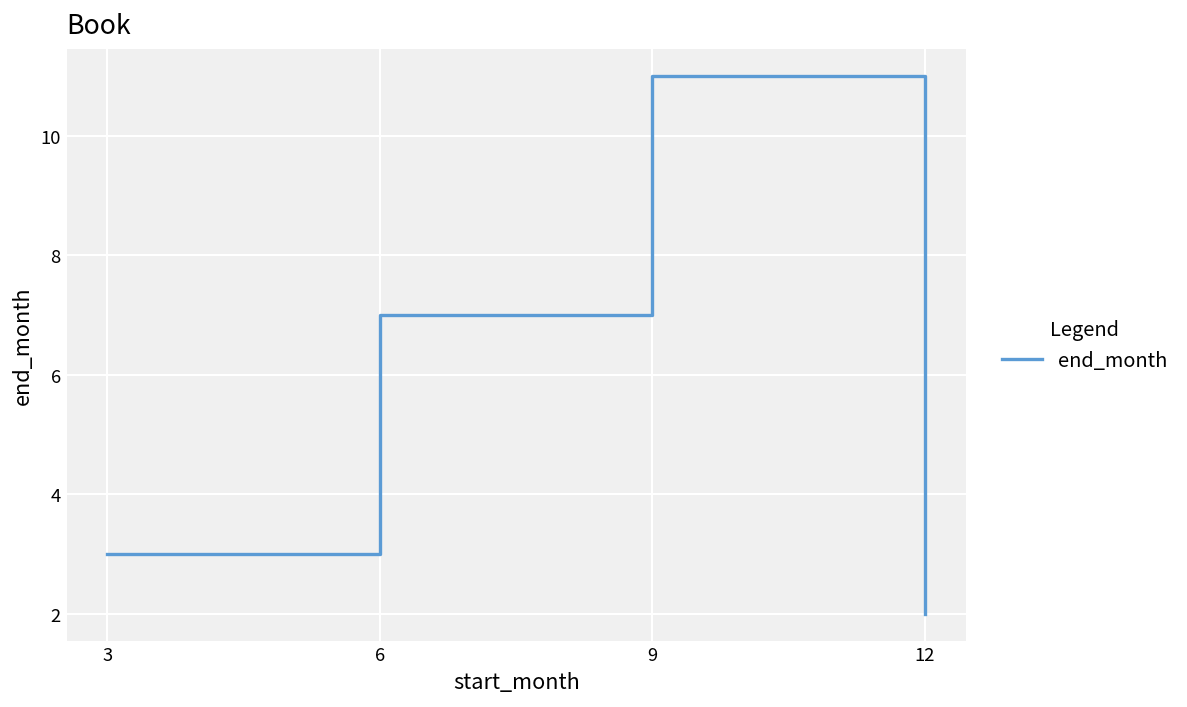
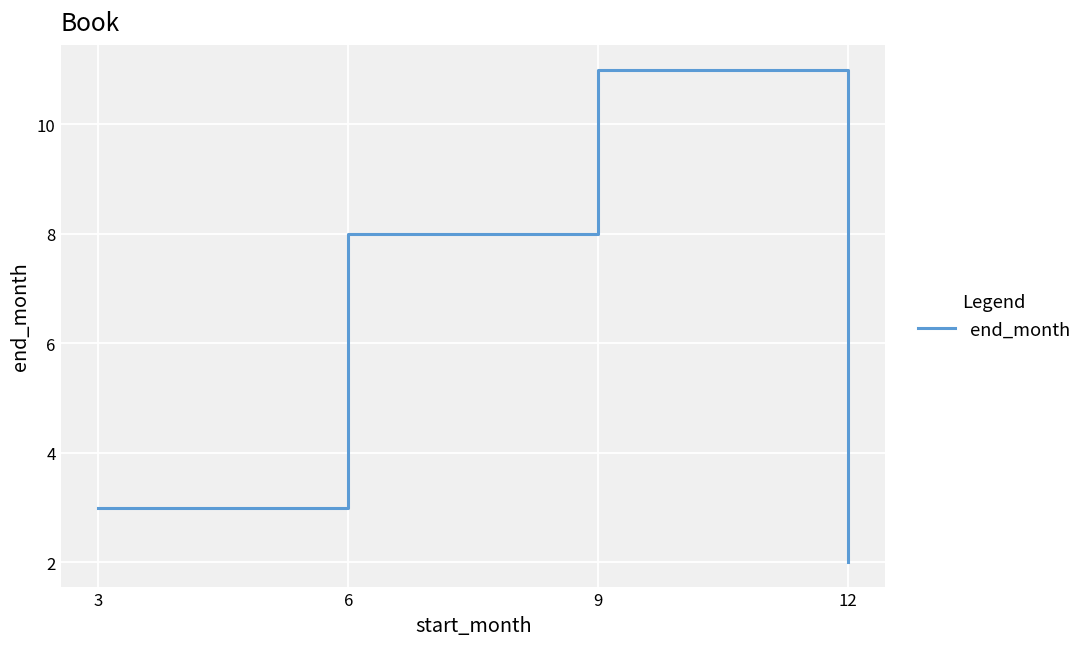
6: 7 -> 8
